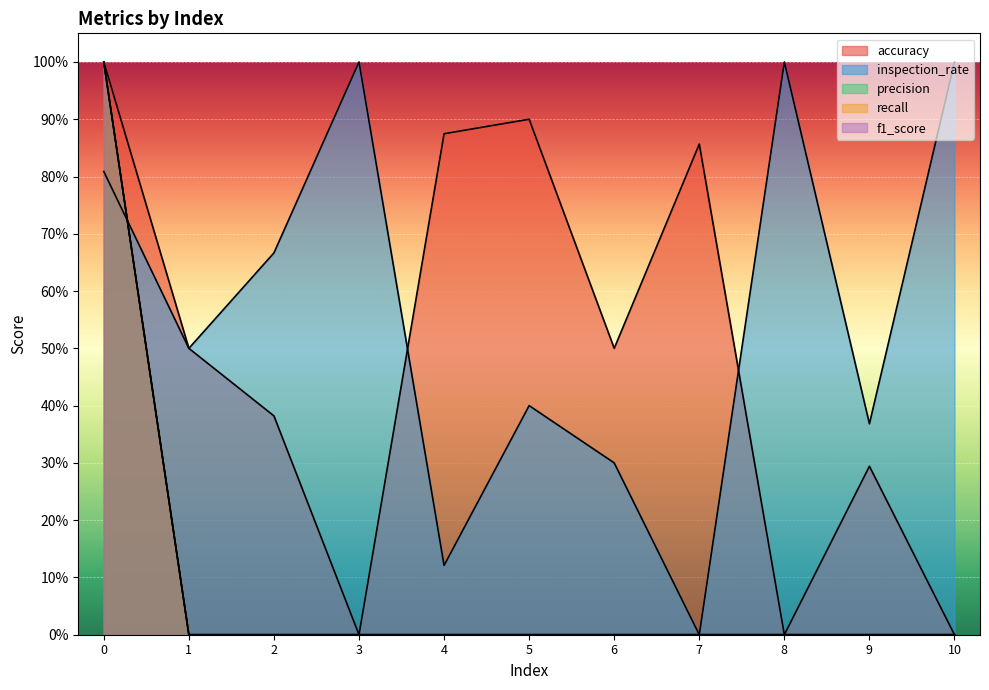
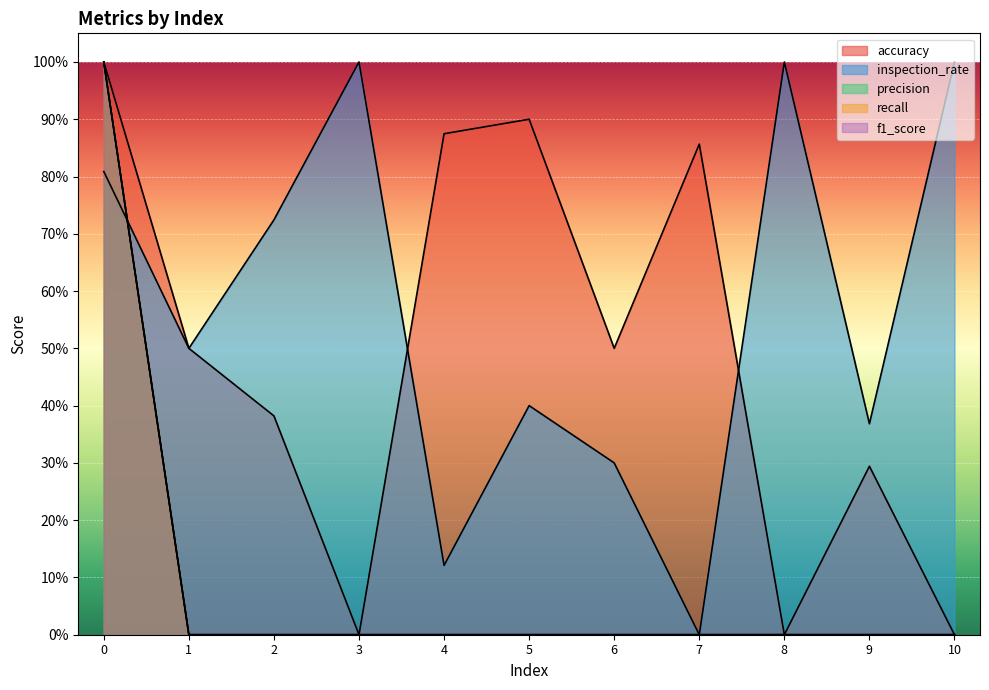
inspection_rate, 2: 67% -> 72%
